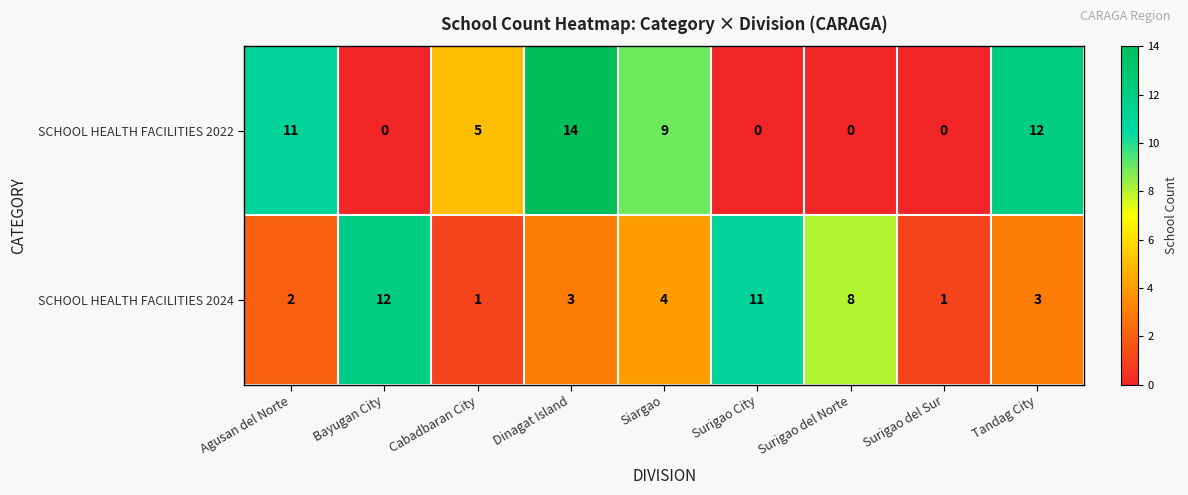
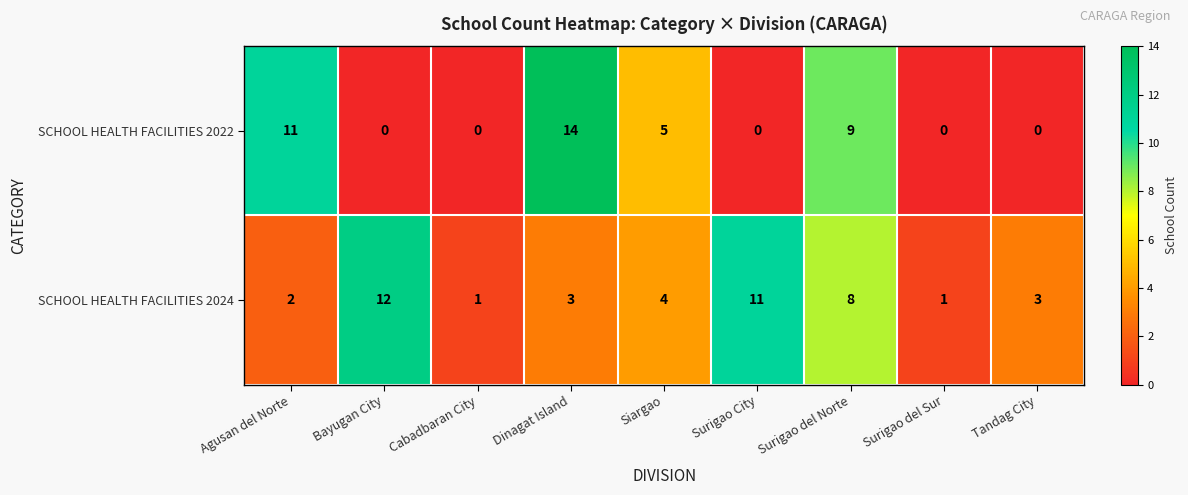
SCHOOL HEALTH FACILITIES 2022, Cabadbaran City: 5 -> 0
SCHOOL HEALTH FACILITIES 2022, Siargao: 9 -> 5
SCHOOL HEALTH FACILITIES 2022, Surigao del Norte: 0 -> 9
SCHOOL HEALTH FACILITIES 2022, Tandag City: 12 -> 0
